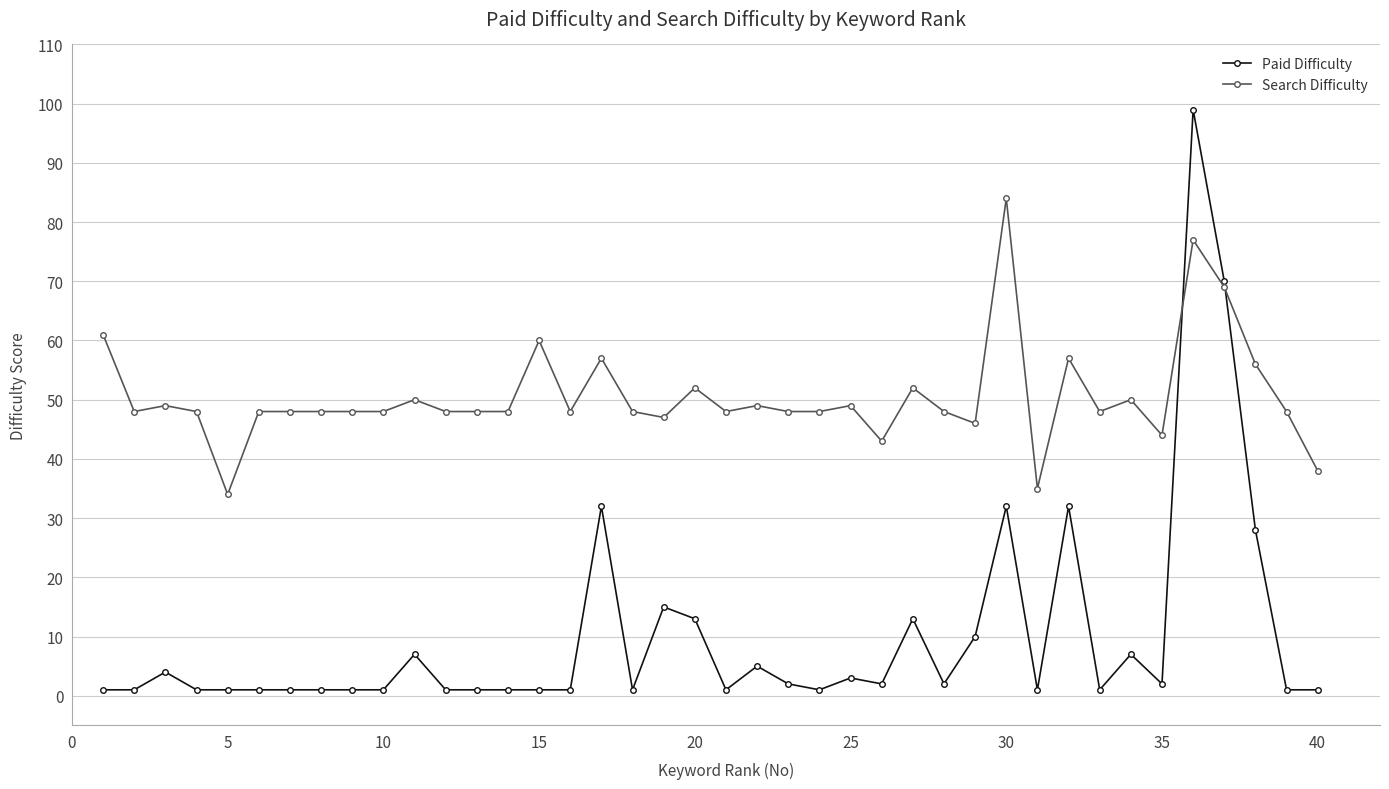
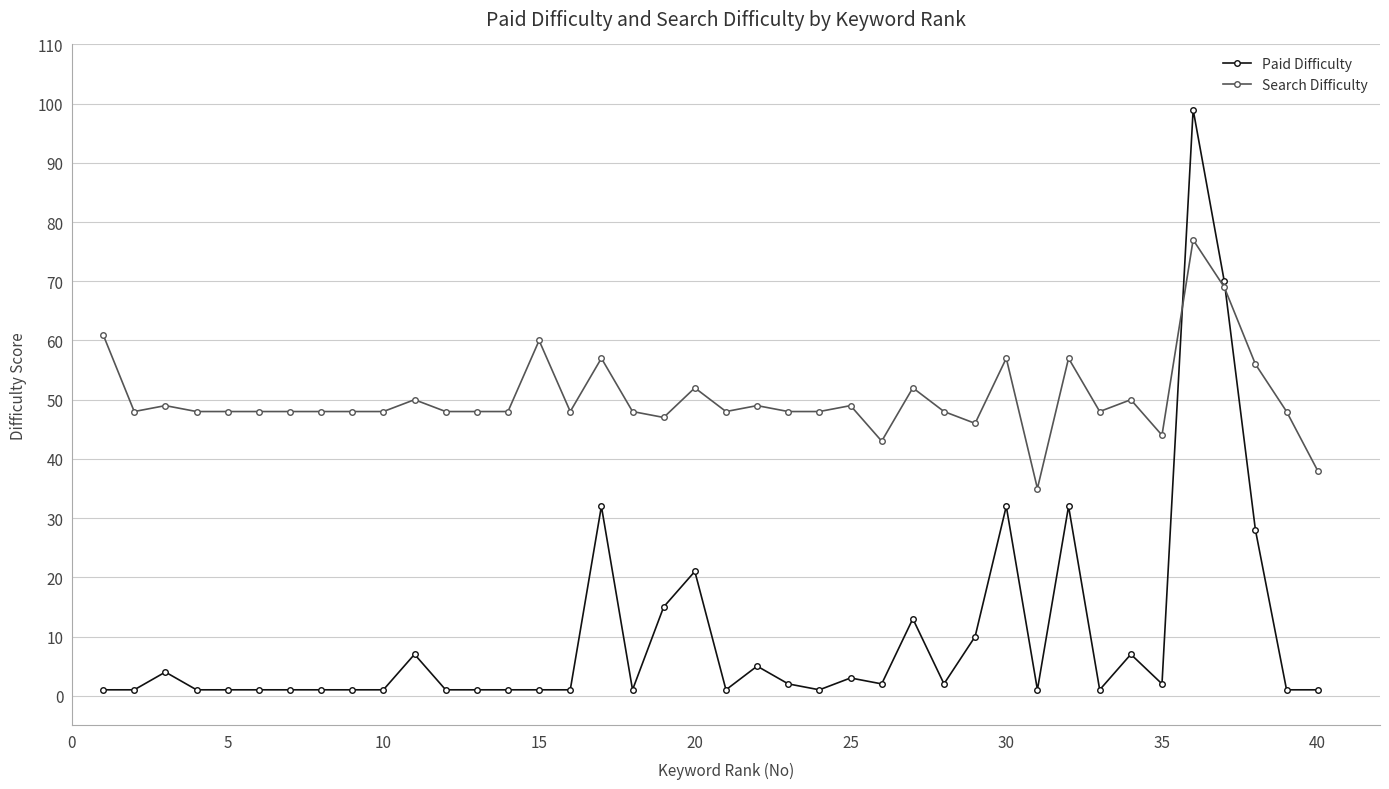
Search Difficulty, 5: 34 -> 48
Paid Difficulty, 20: 13 -> 21
Search Difficulty, 30: 84 -> 57
